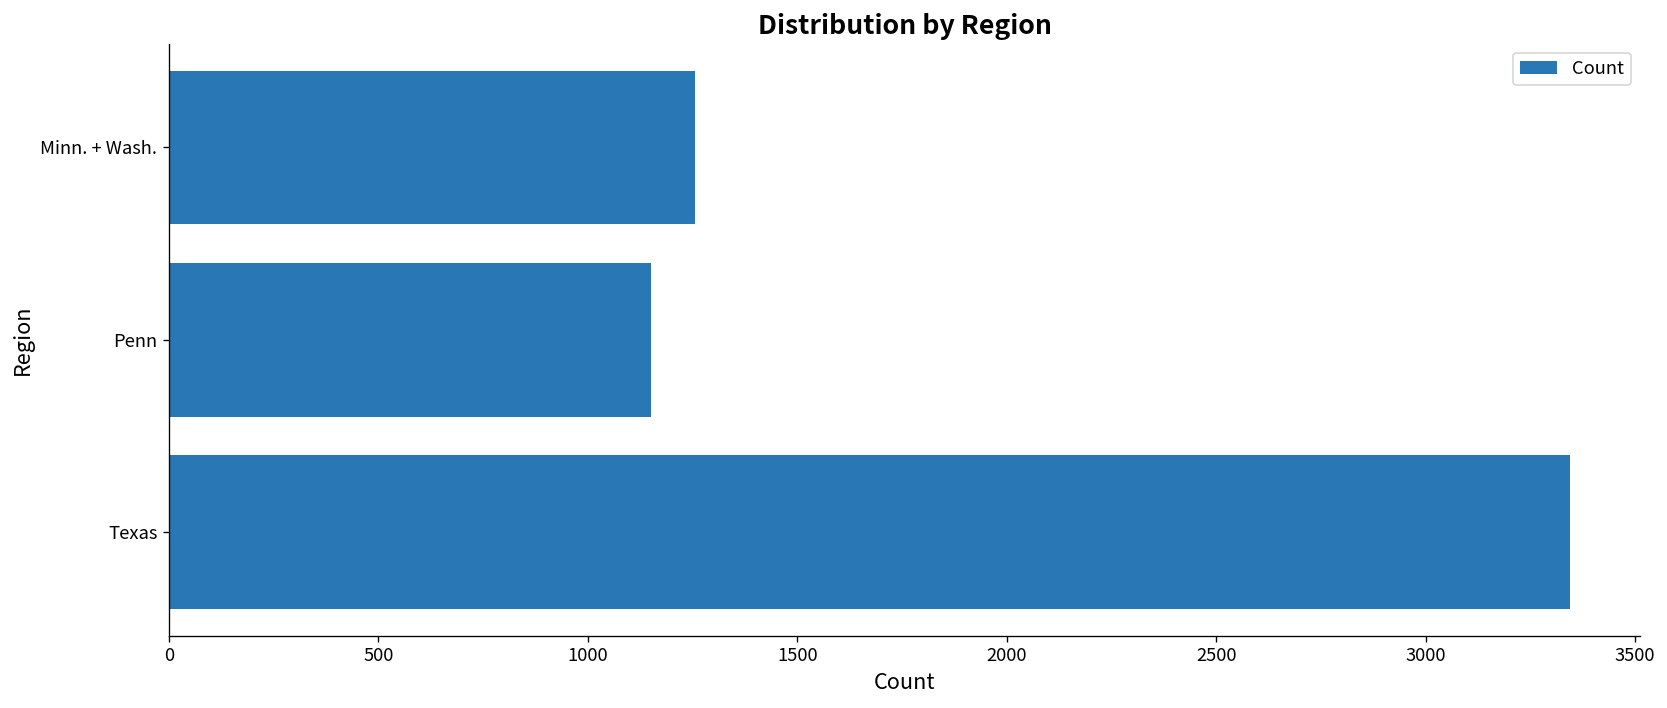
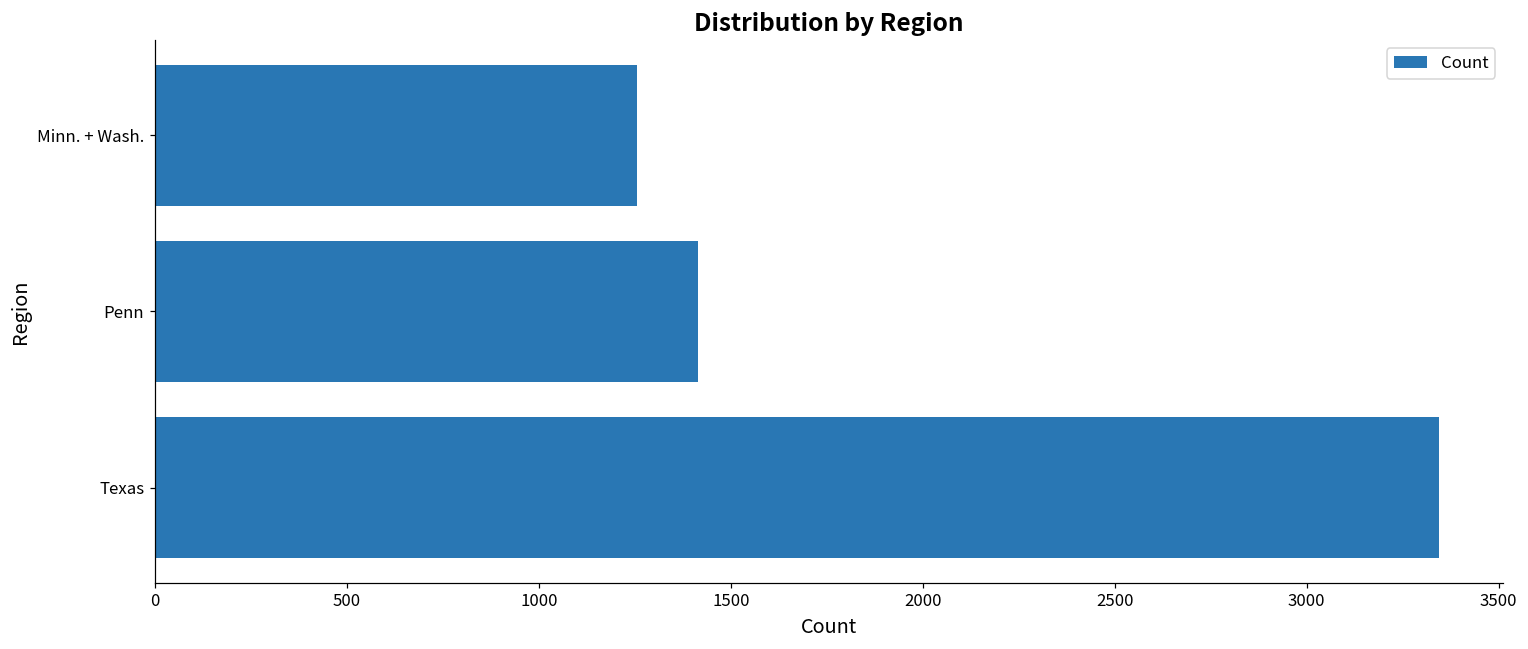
Penn: 1150 -> 1420
